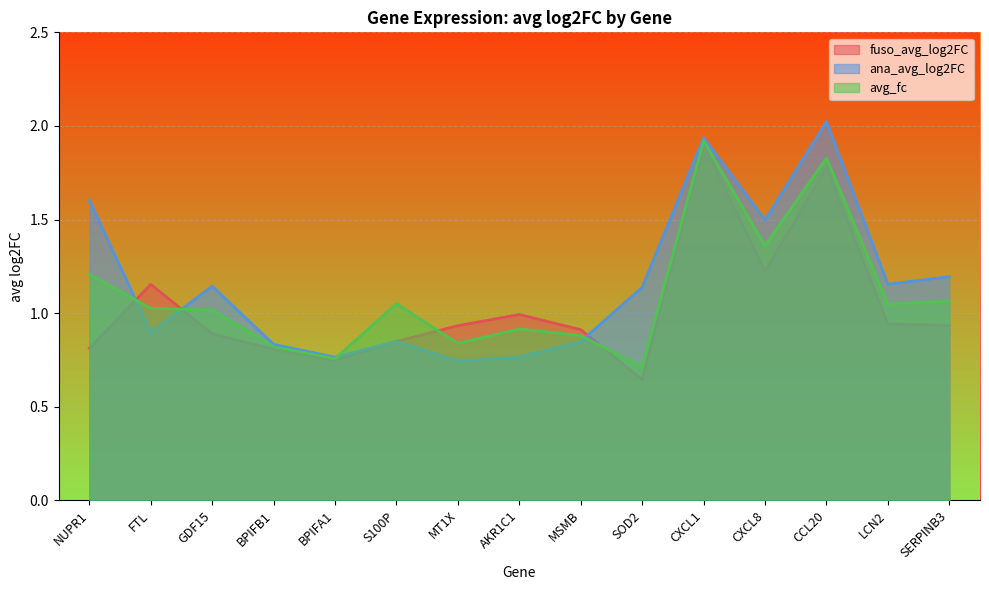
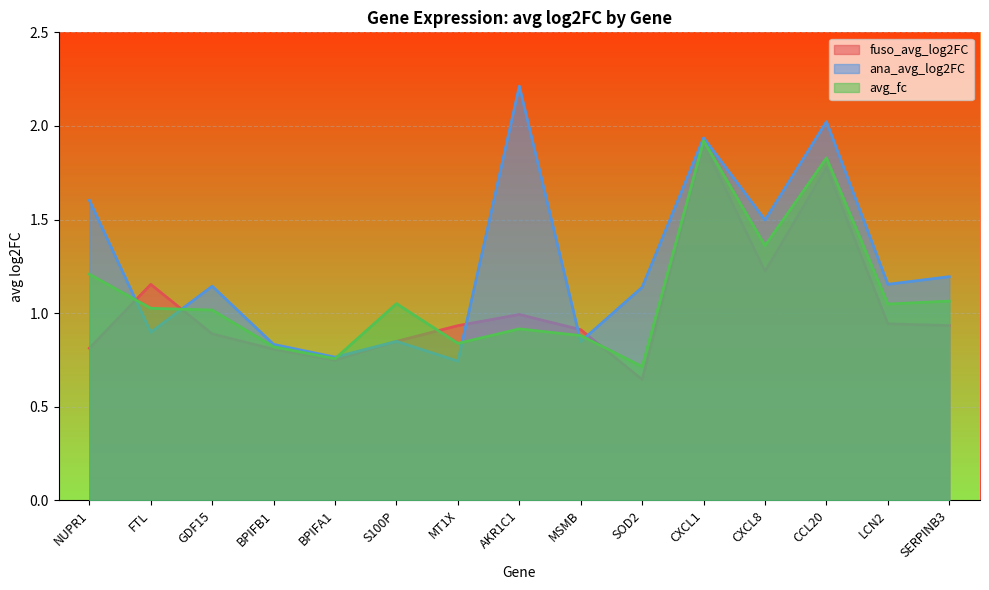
ana_avg_log2FC, AKR1C1: 0.77 -> 2.21
